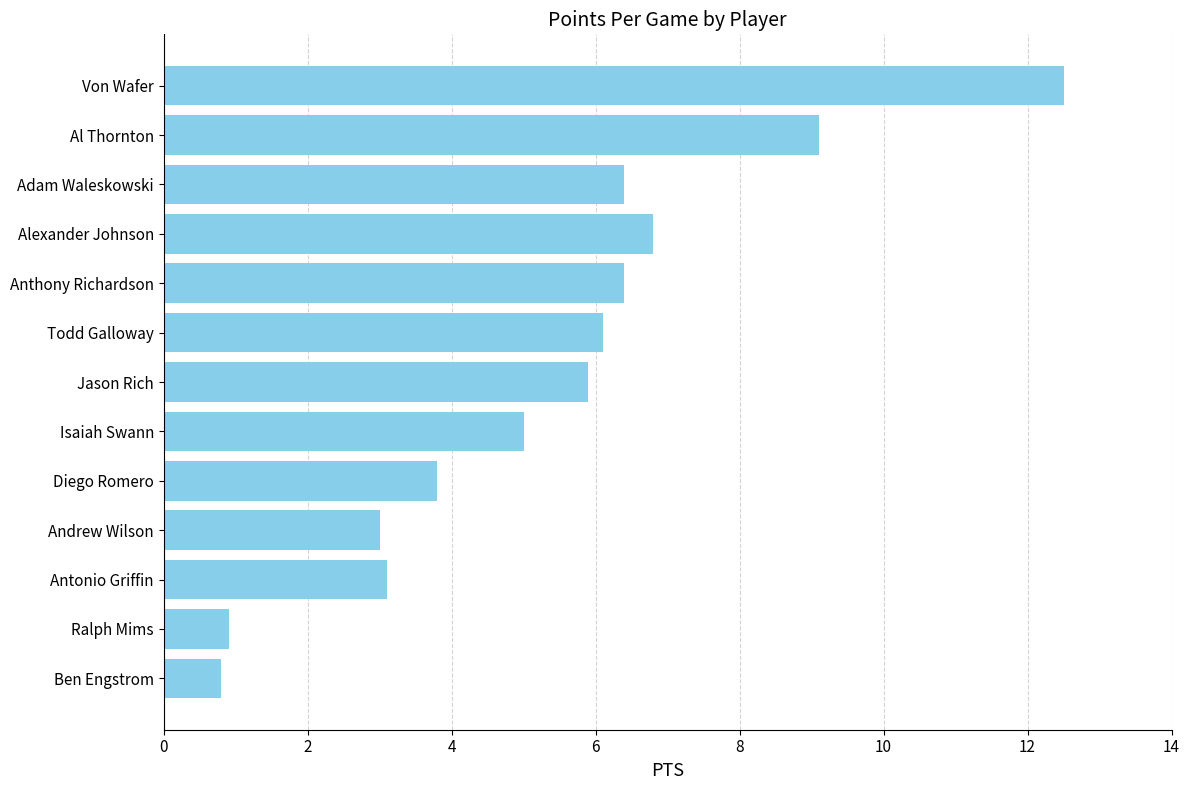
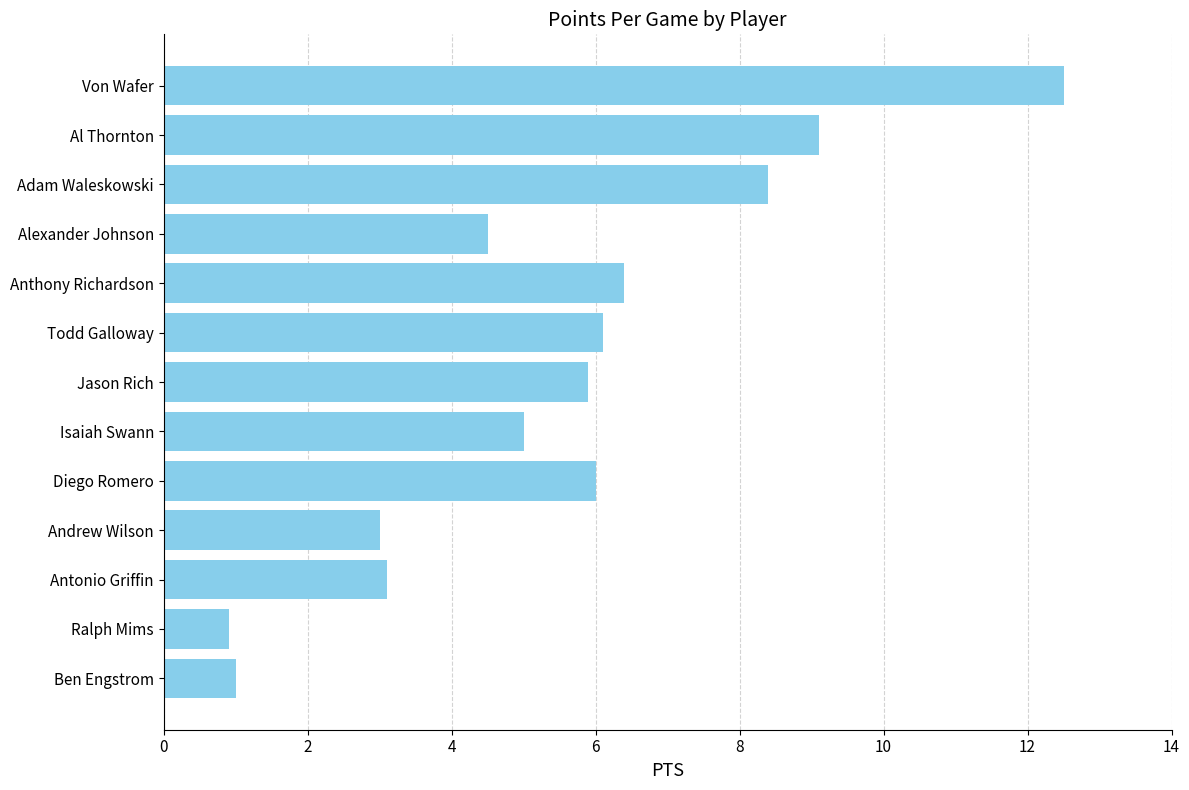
Adam Waleskowski: 6.4 -> 8.4
Alexander Johnson: 6.8 -> 4.5
Diego Romero: 3.8 -> 6.0
Ben Engstrom: 0.8 -> 1.0
